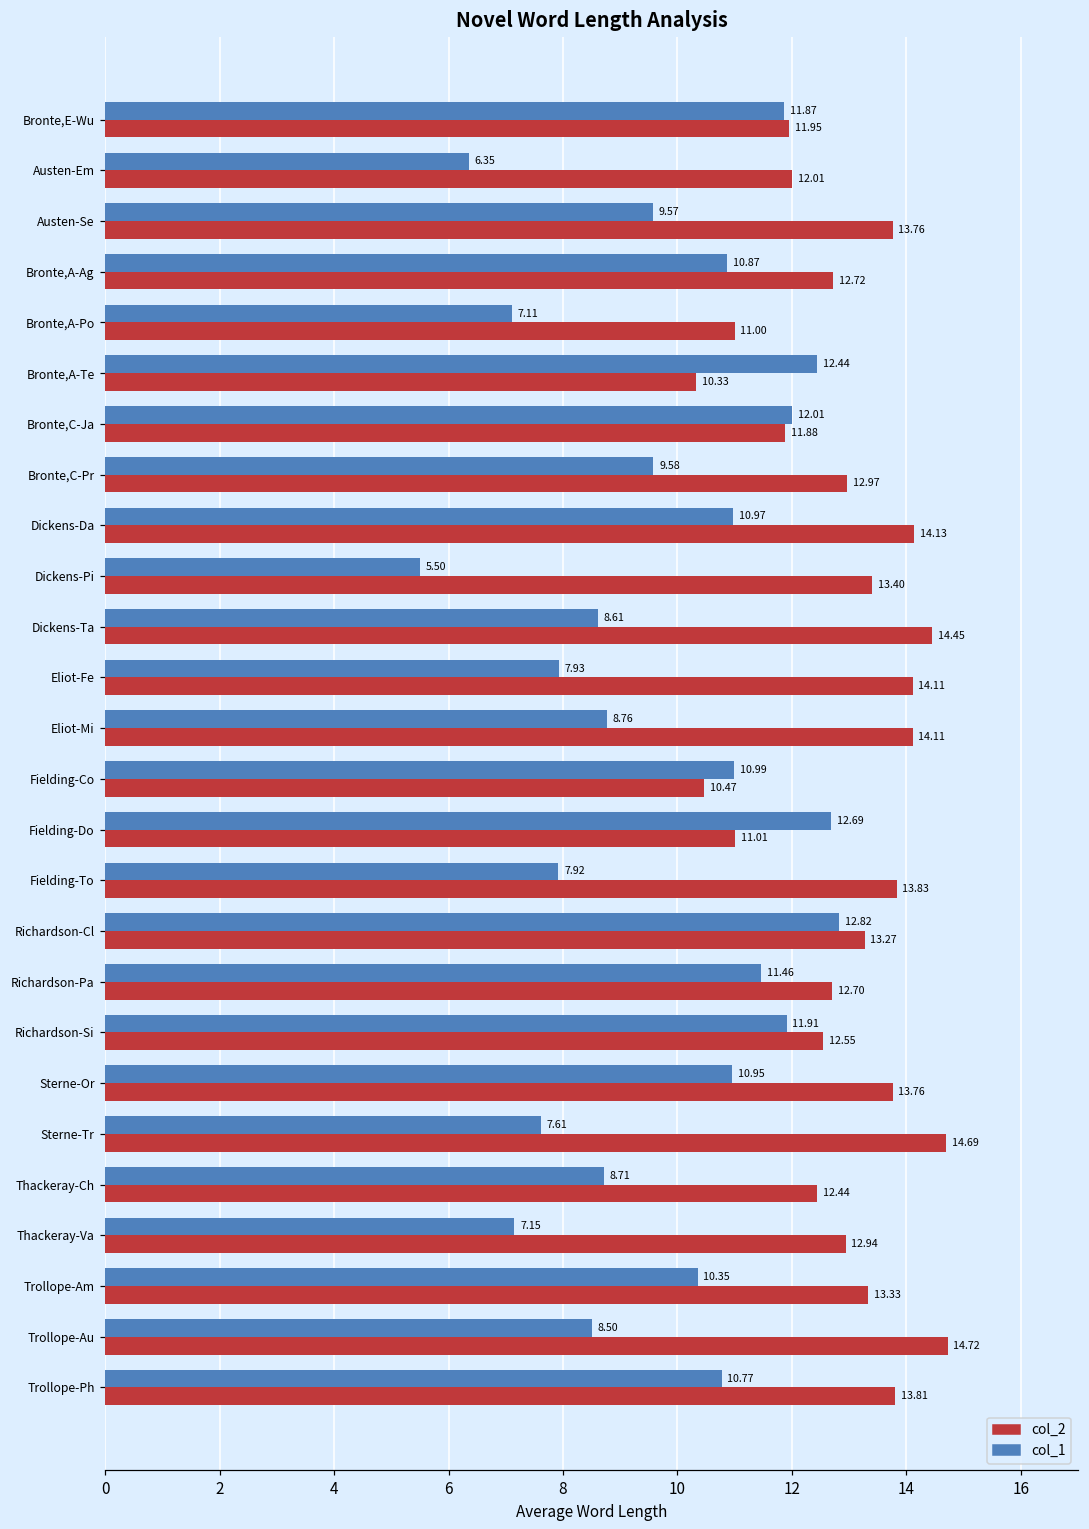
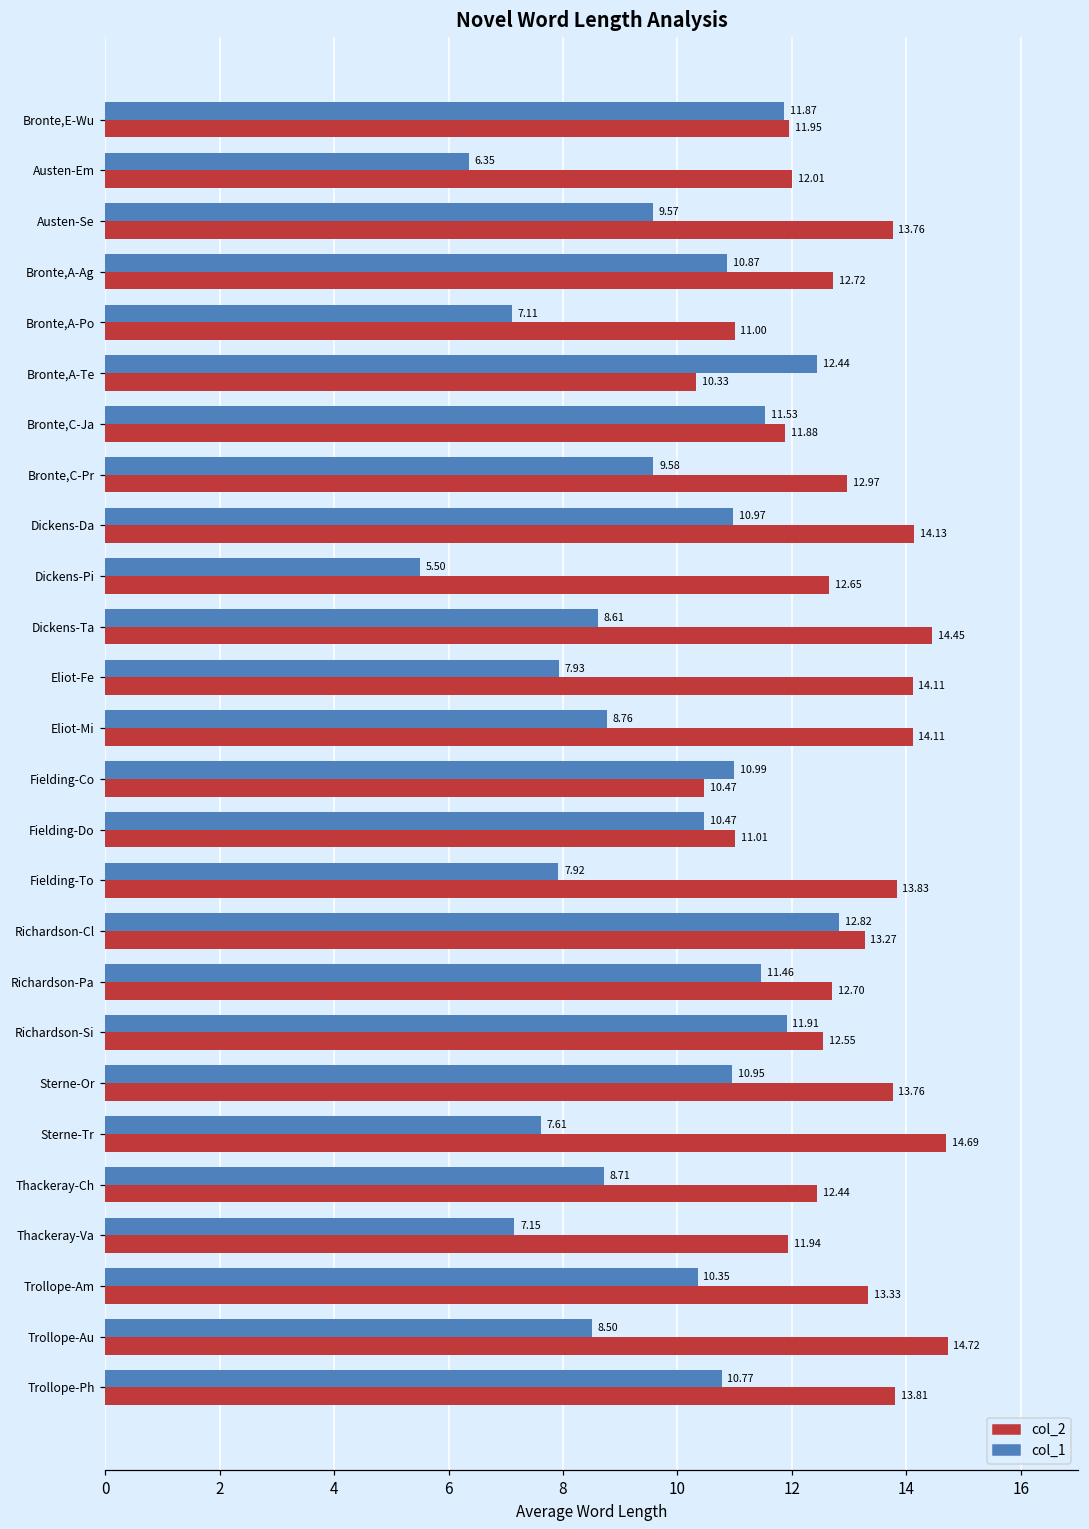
col_1, Bronte,C-Ja: 12.01 -> 11.53
col_2, Dickens-Pi: 13.40 -> 12.65
col_1, Fielding-Do: 12.69 -> 10.47
col_2, Thackeray-Va: 12.94 -> 11.94
